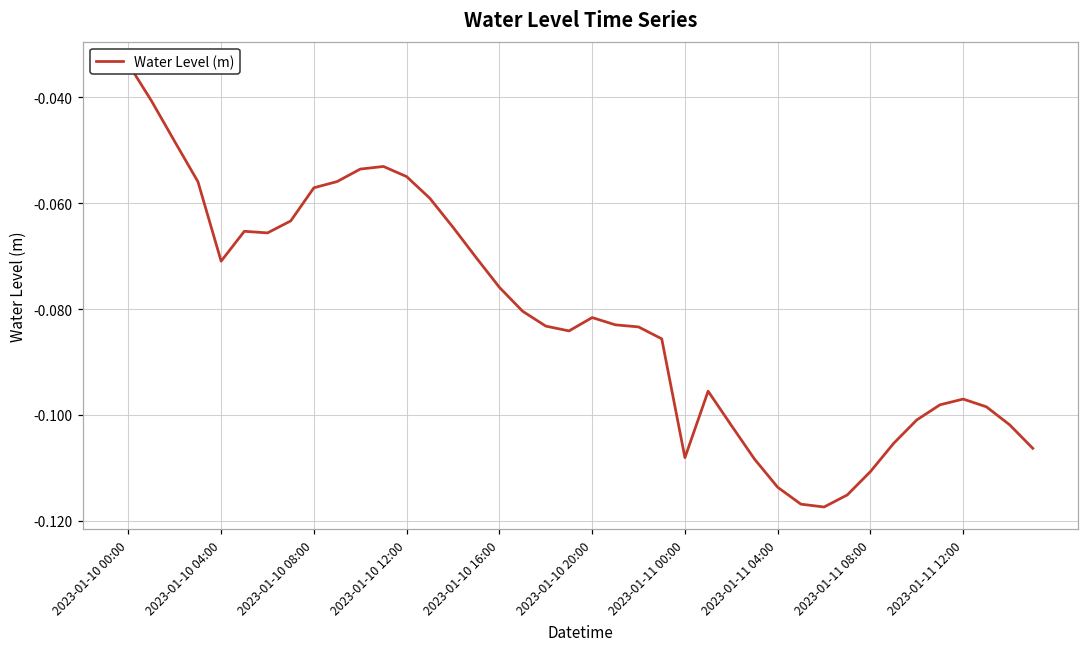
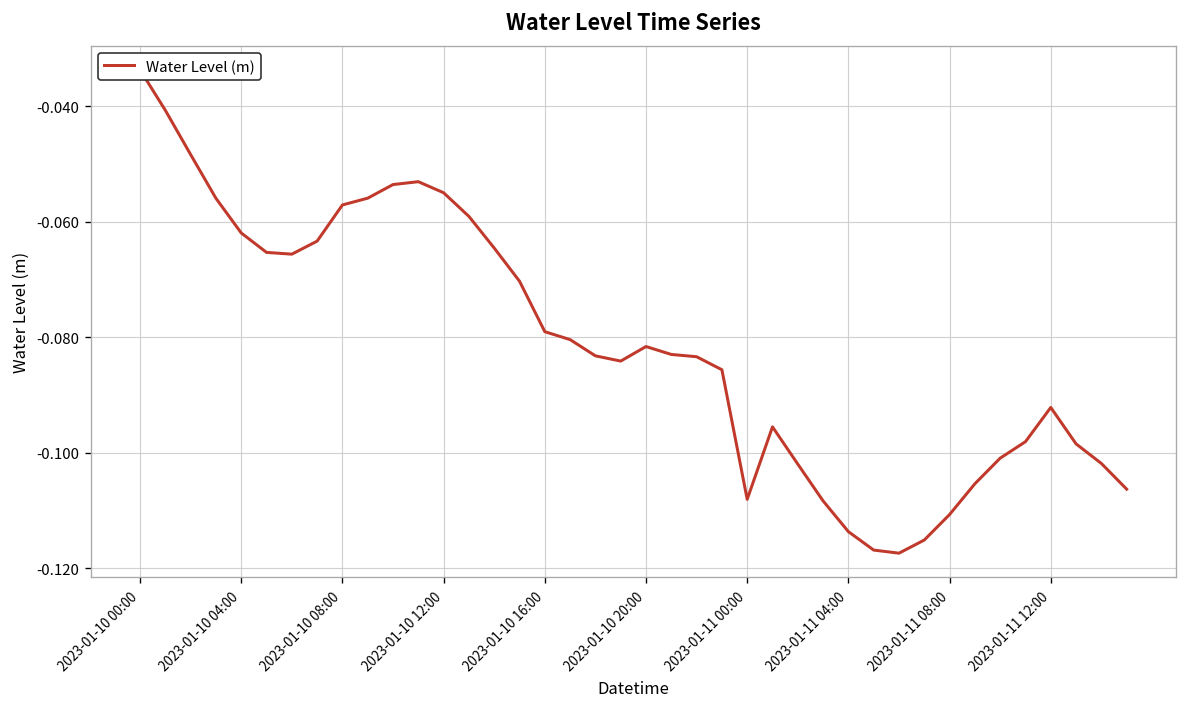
2023-01-10 04:00: -0.071 -> -0.062
2023-01-10 16:00: -0.076 -> -0.079
2023-01-11 12:00: -0.097 -> -0.092
